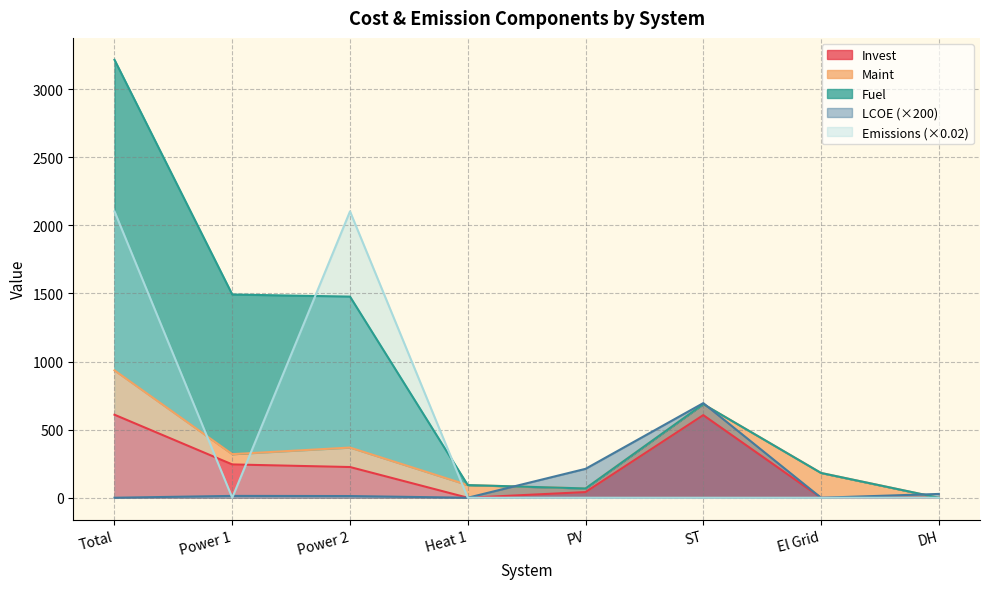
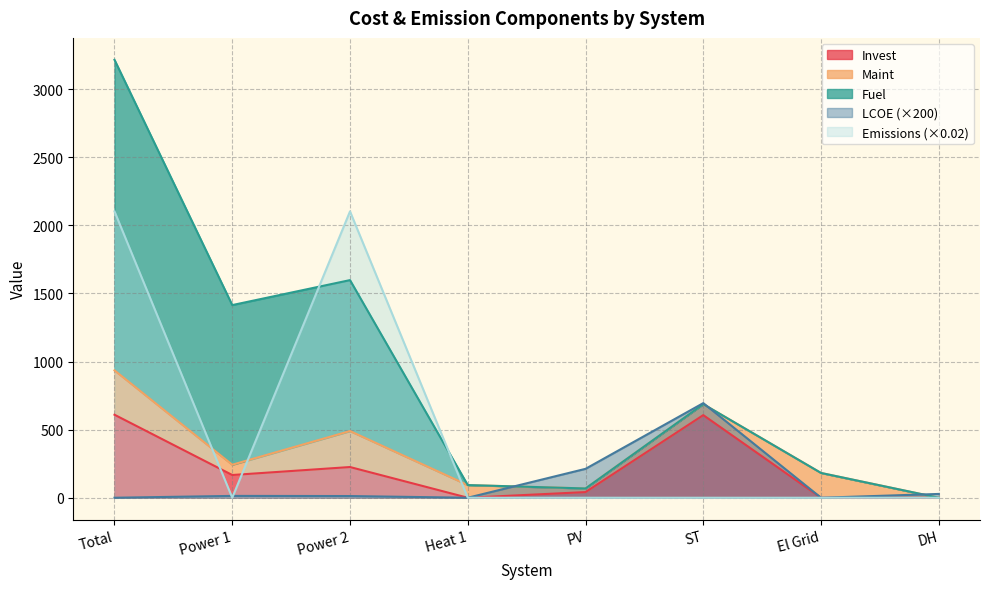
Invest, Power 1: 240 -> 170
Maint, Power 2: 140 -> 260
